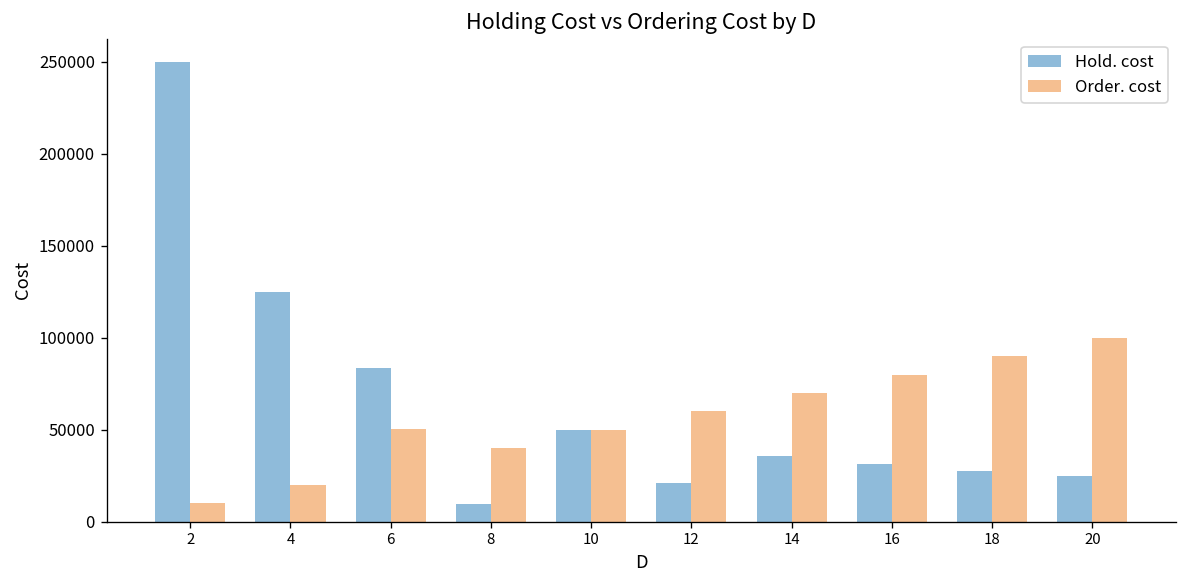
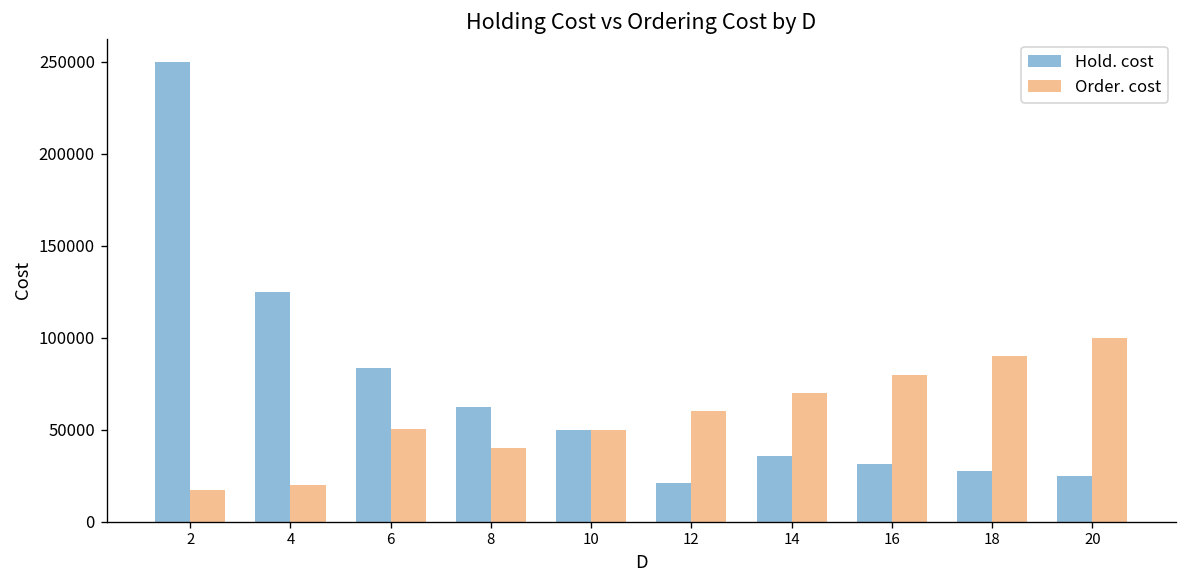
Order. cost, 2: 10000 -> 17000
Hold. cost, 8: 10000 -> 63000
